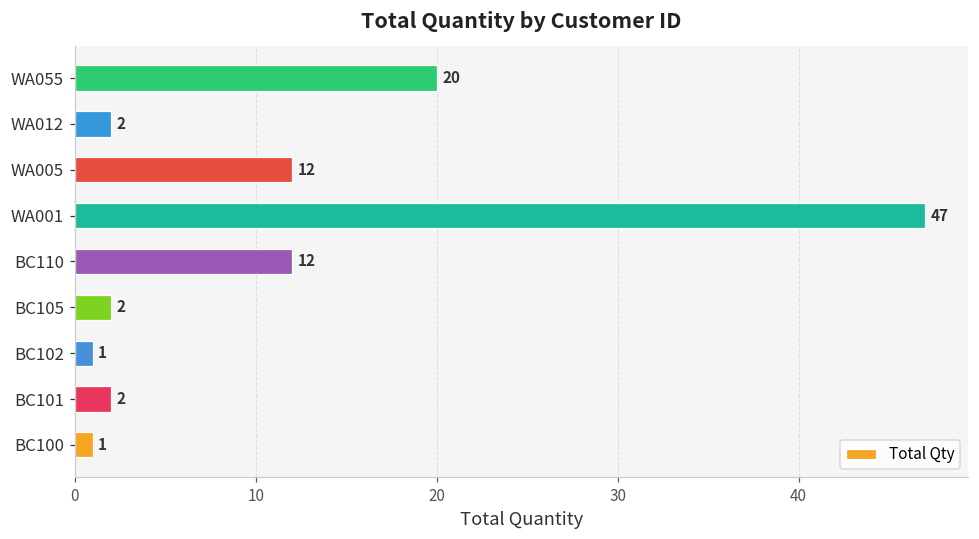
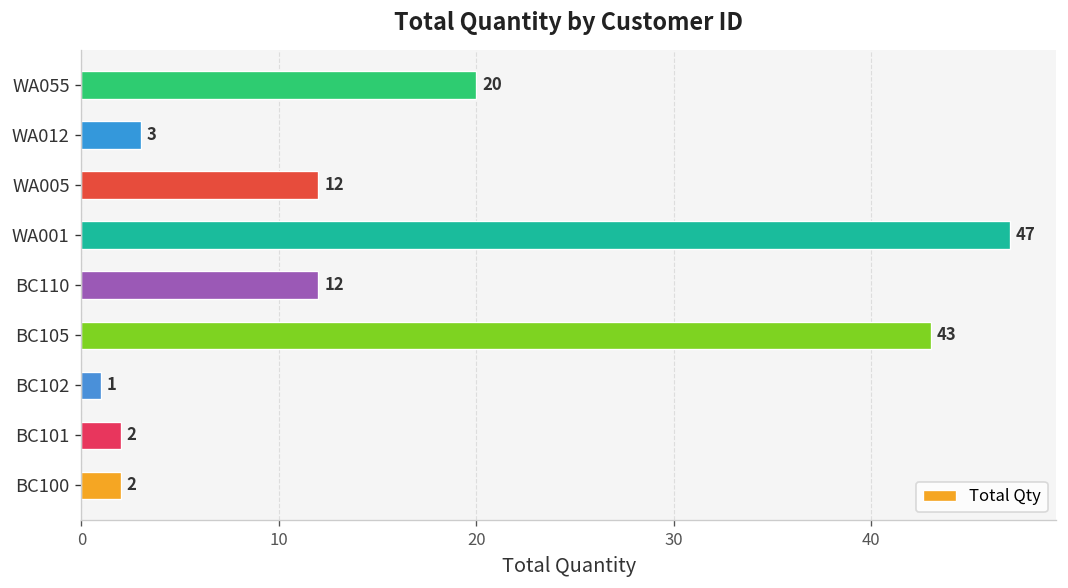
WA012: 2 -> 3
BC105: 2 -> 43
BC100: 1 -> 2
